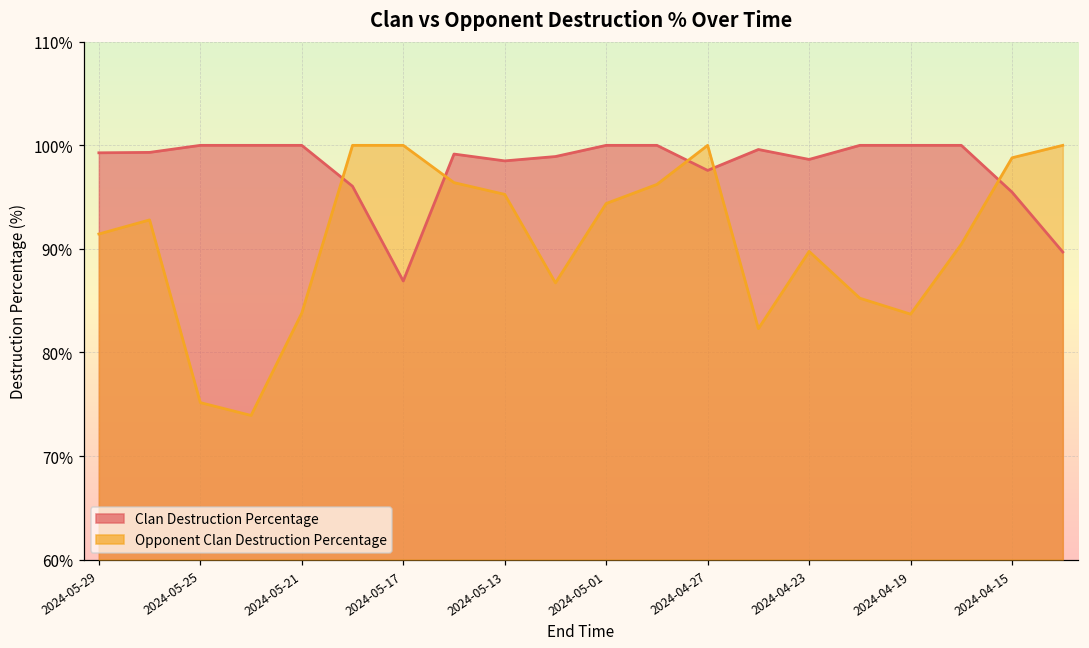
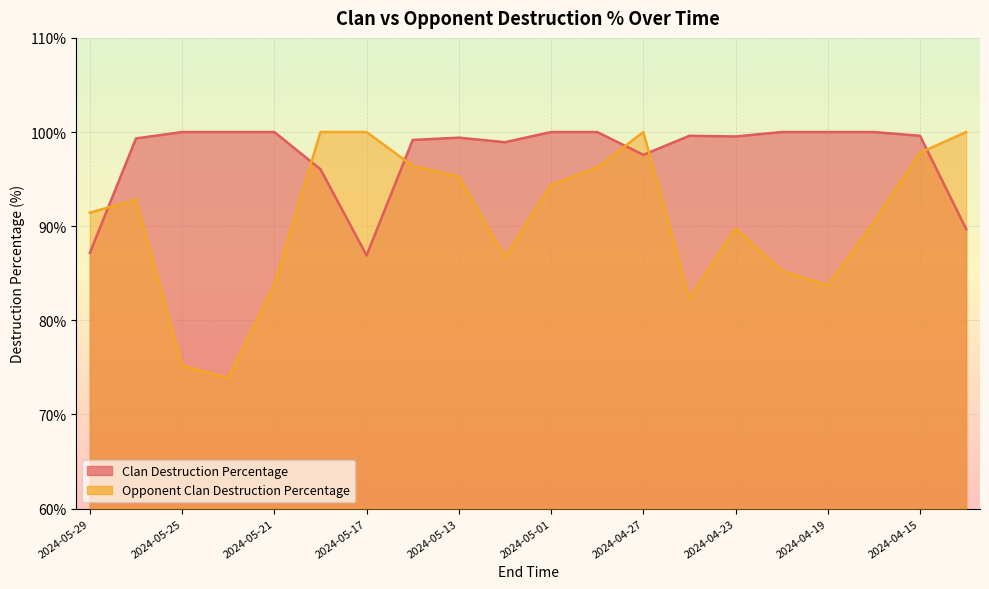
Clan Destruction Percentage, 2024-05-29: 99% -> 87%
Clan Destruction Percentage, 2024-05-13: 98.5% -> 99.4%
Clan Destruction Percentage, 2024-04-23: 99% -> 100%
Clan Destruction Percentage, 2024-04-15: 95% -> 100%
Opponent Clan Destruction Percentage, 2024-04-15: 99% -> 98%
